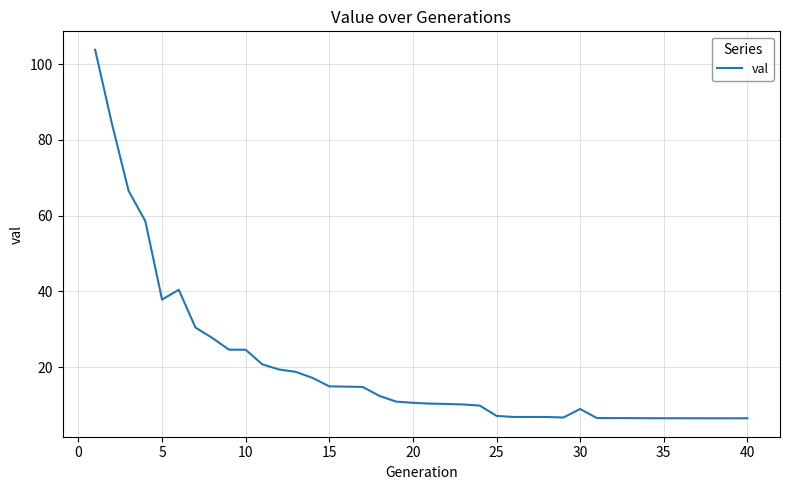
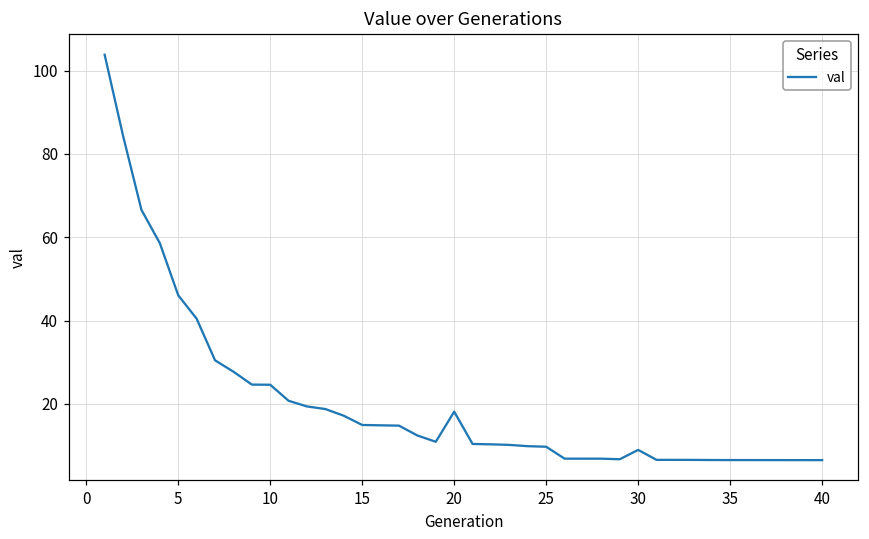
5: 38 -> 46
20: 11 -> 18
25: 7 -> 10
